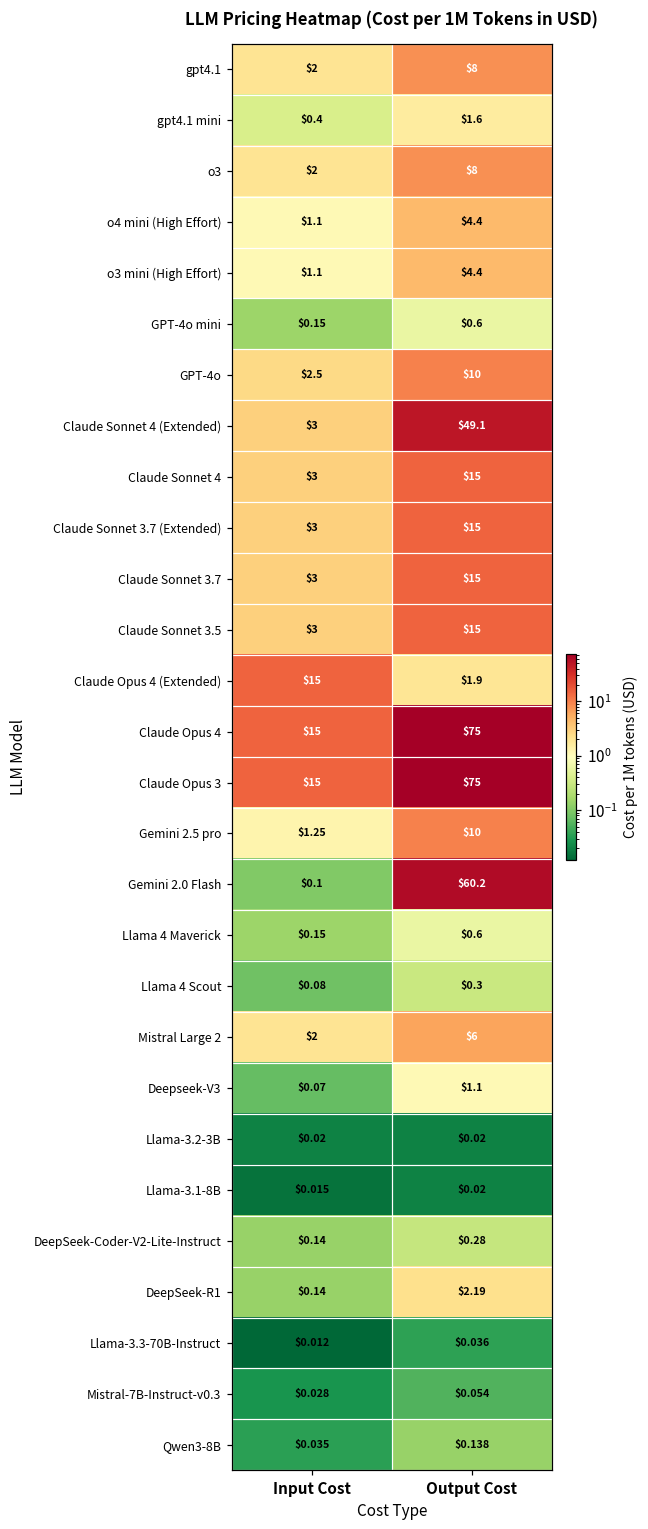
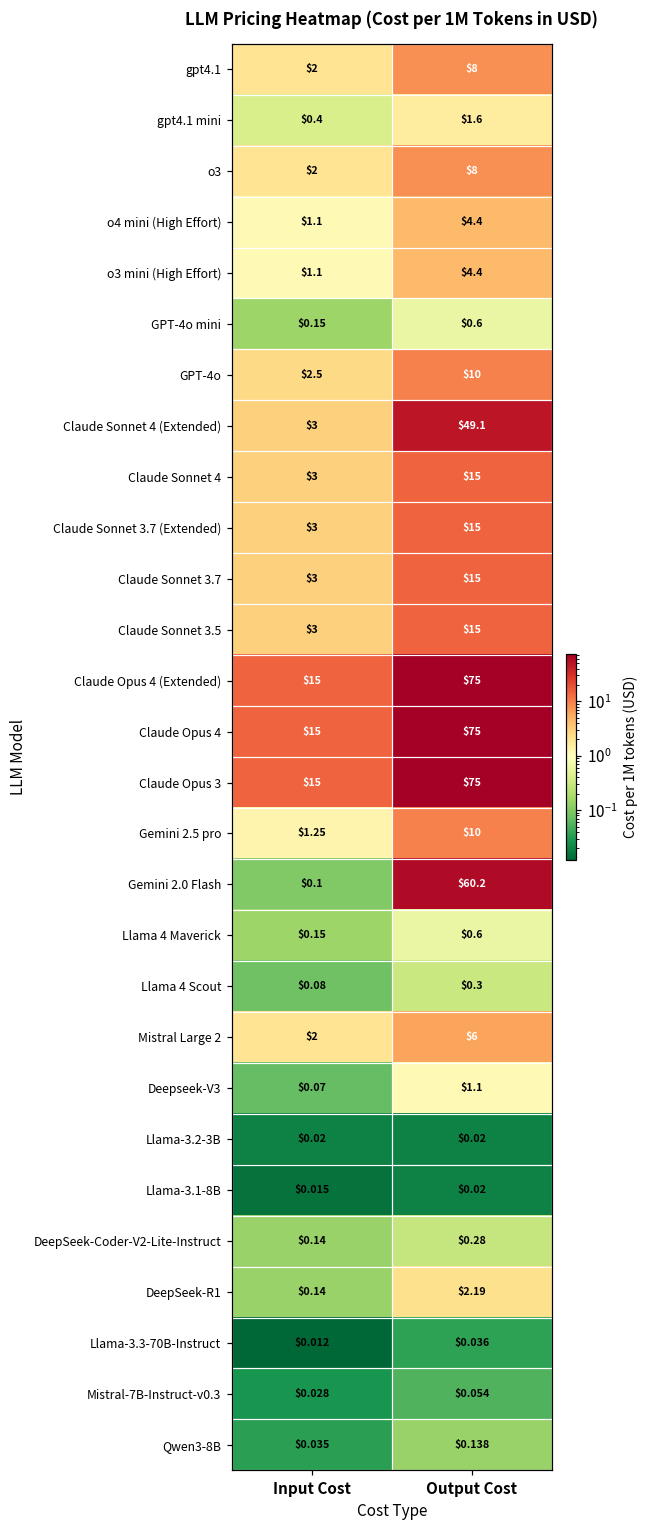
Claude Opus 4 (Extended), Output Cost: $1.9 -> $75
